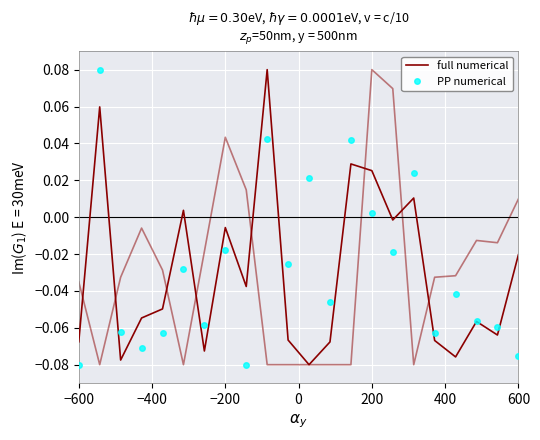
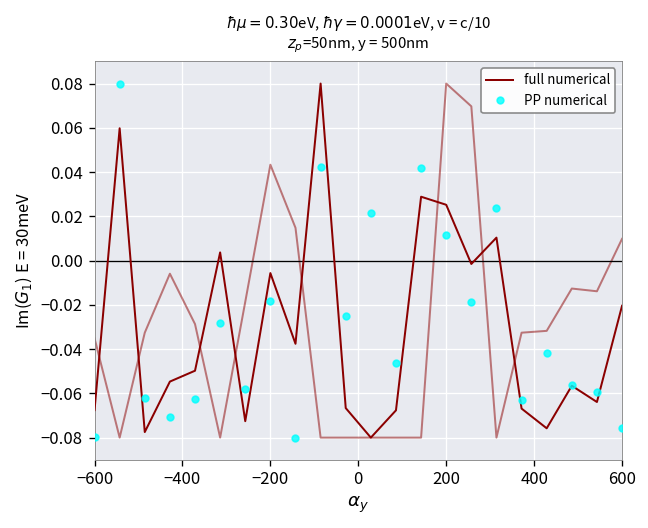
PP numerical, 200: 0.002 -> 0.012
